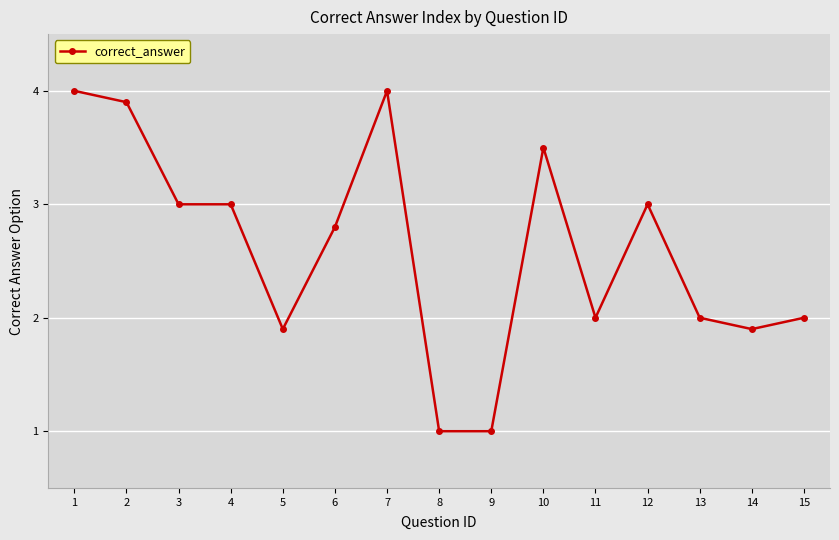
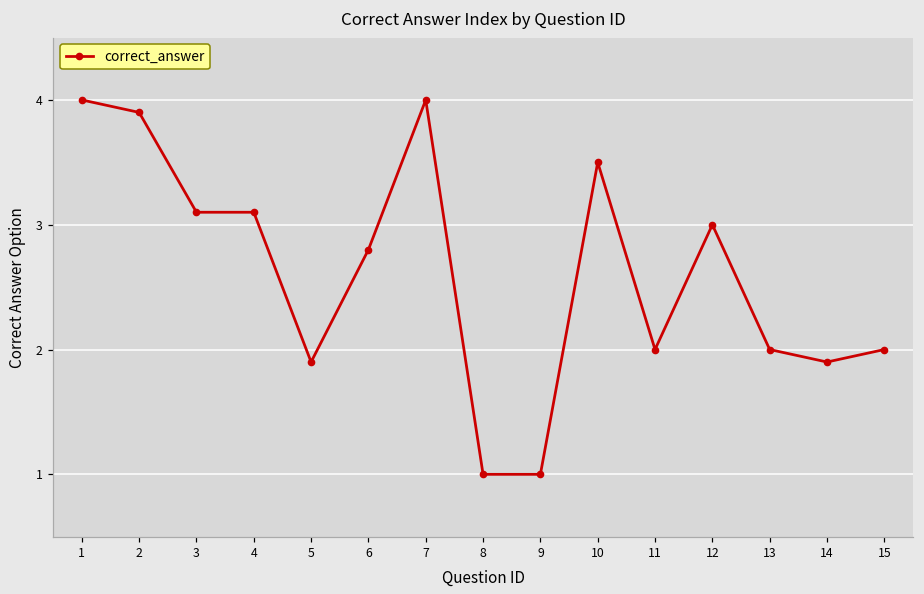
3: 3.0 -> 3.1
4: 3.0 -> 3.1
